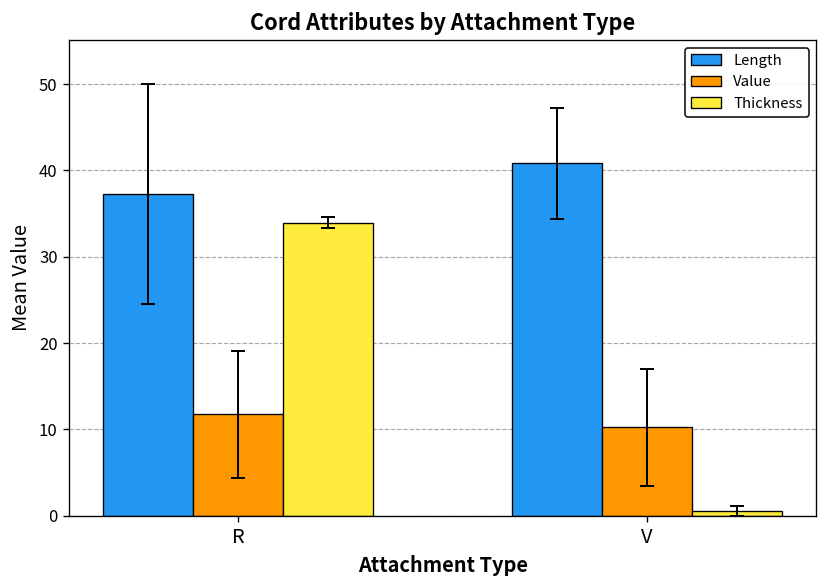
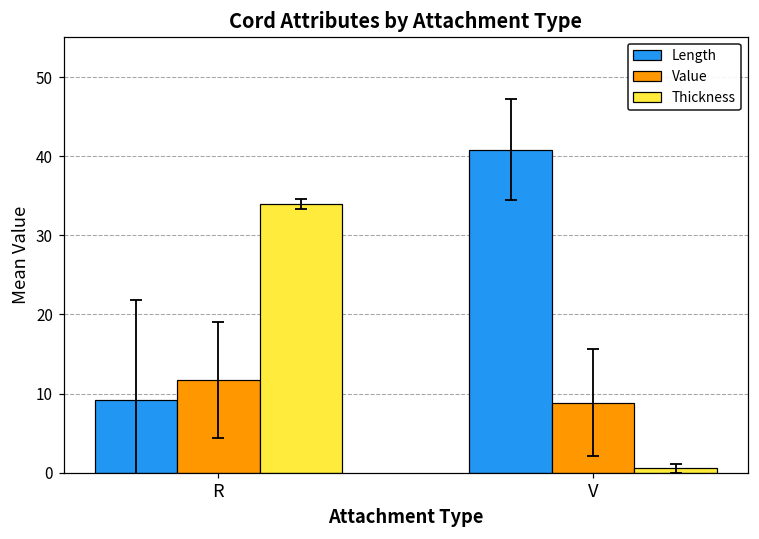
Length, R: 37 -> 9
Value, V: 10 -> 9
